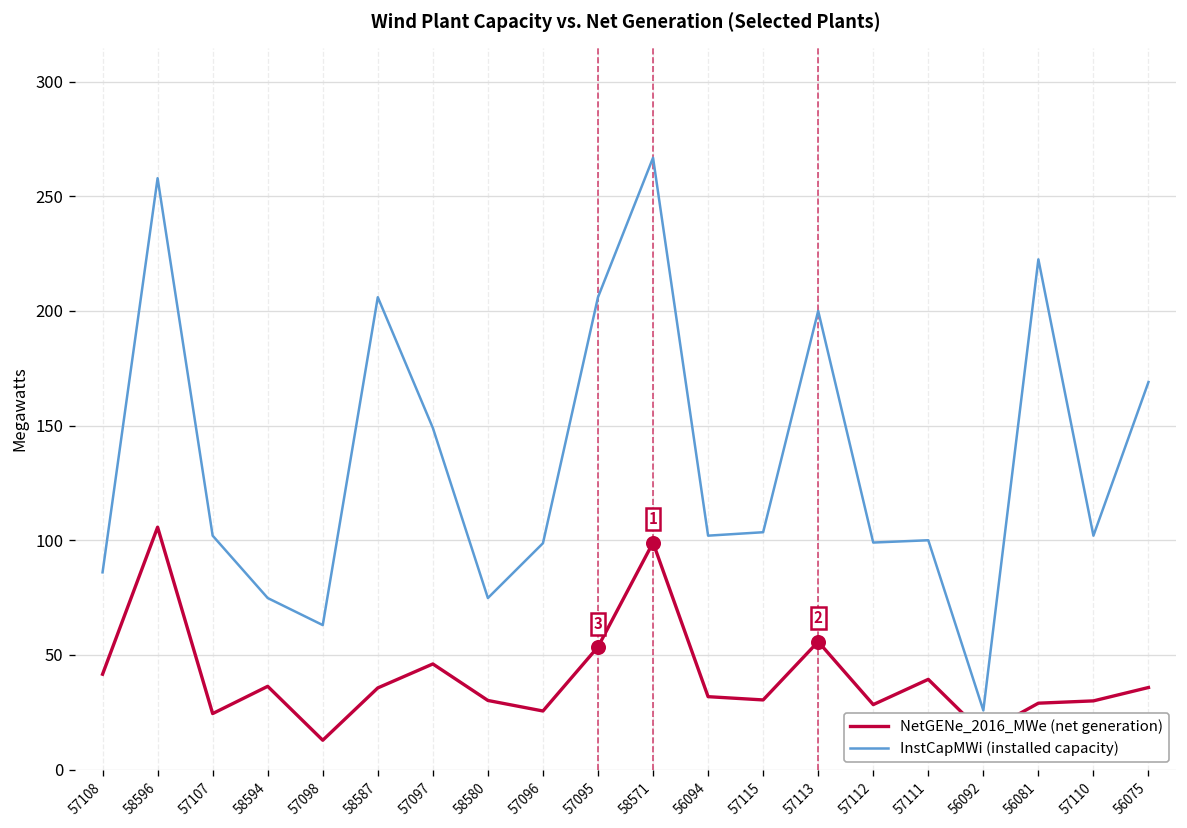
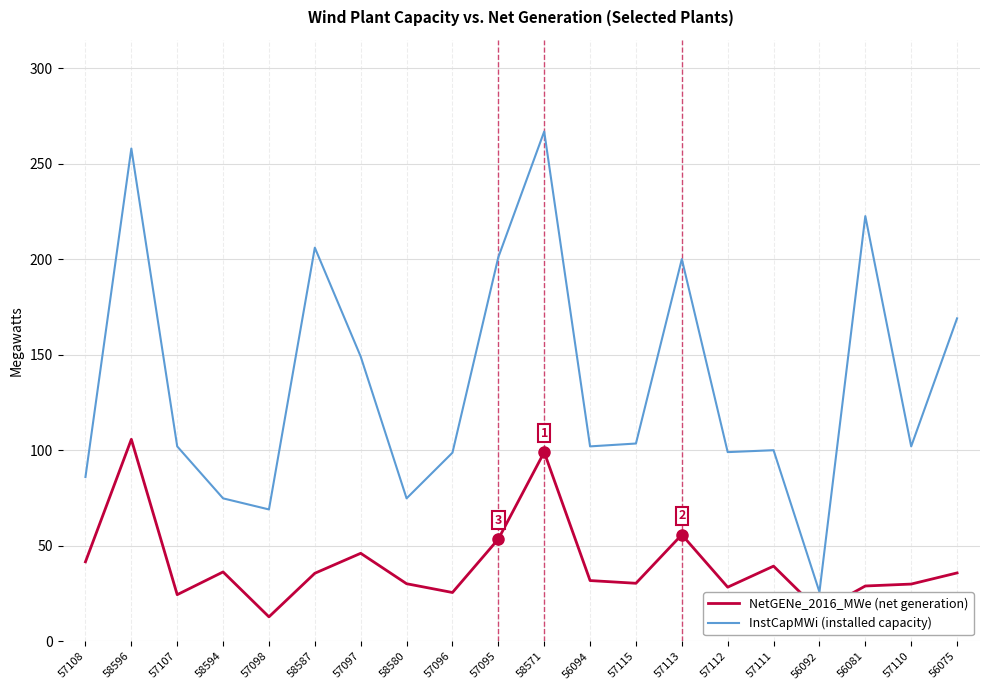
InstCapMWi (installed capacity), 57098: 63 -> 69
InstCapMWi (installed capacity), 57095: 206 -> 201
